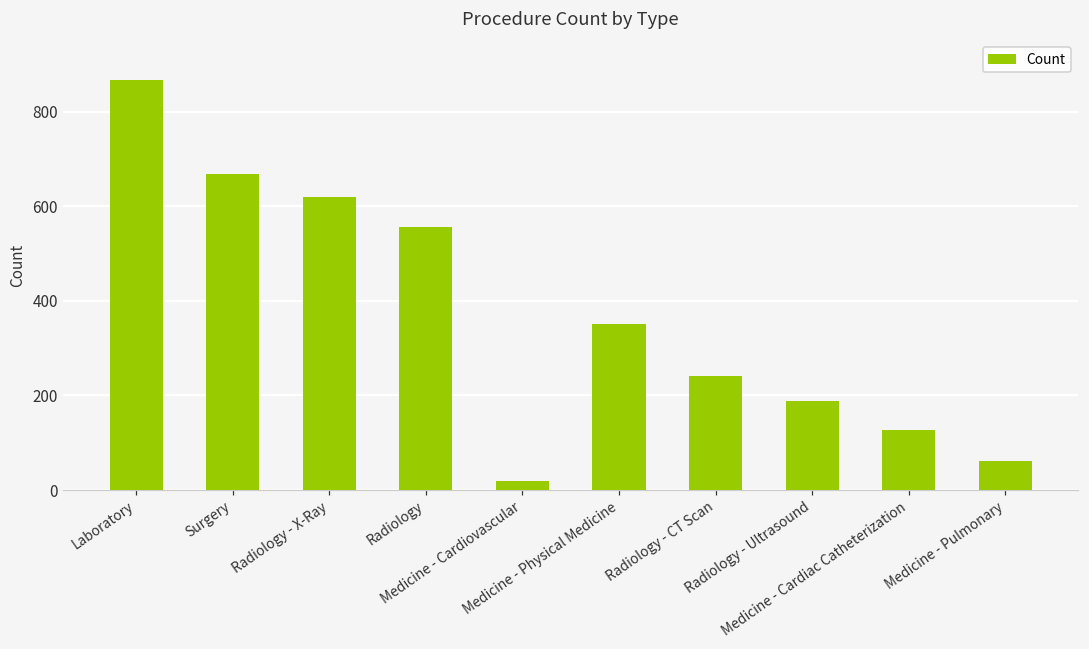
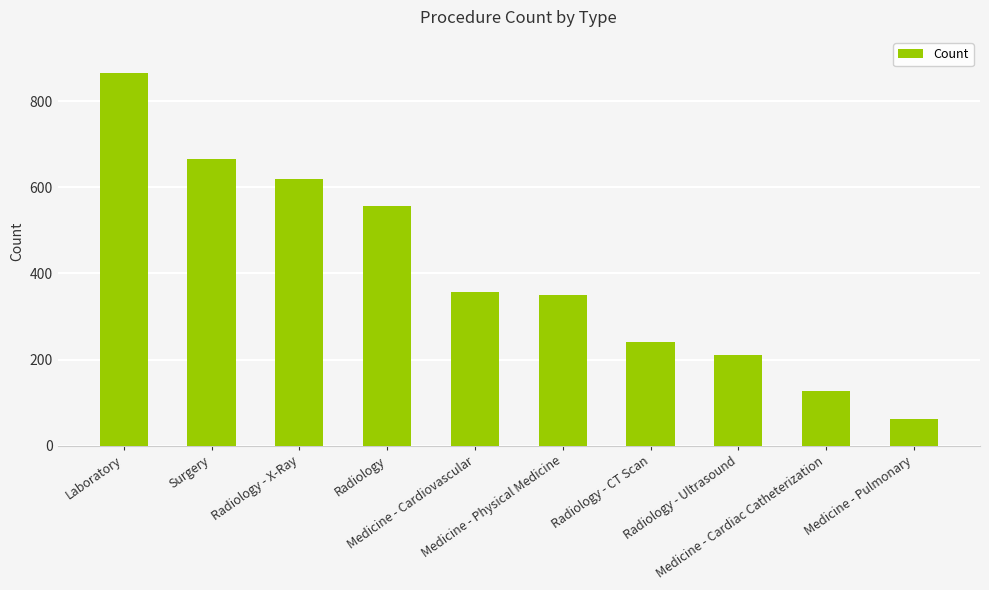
Medicine - Cardiovascular: 20 -> 360
Radiology - Ultrasound: 190 -> 210
